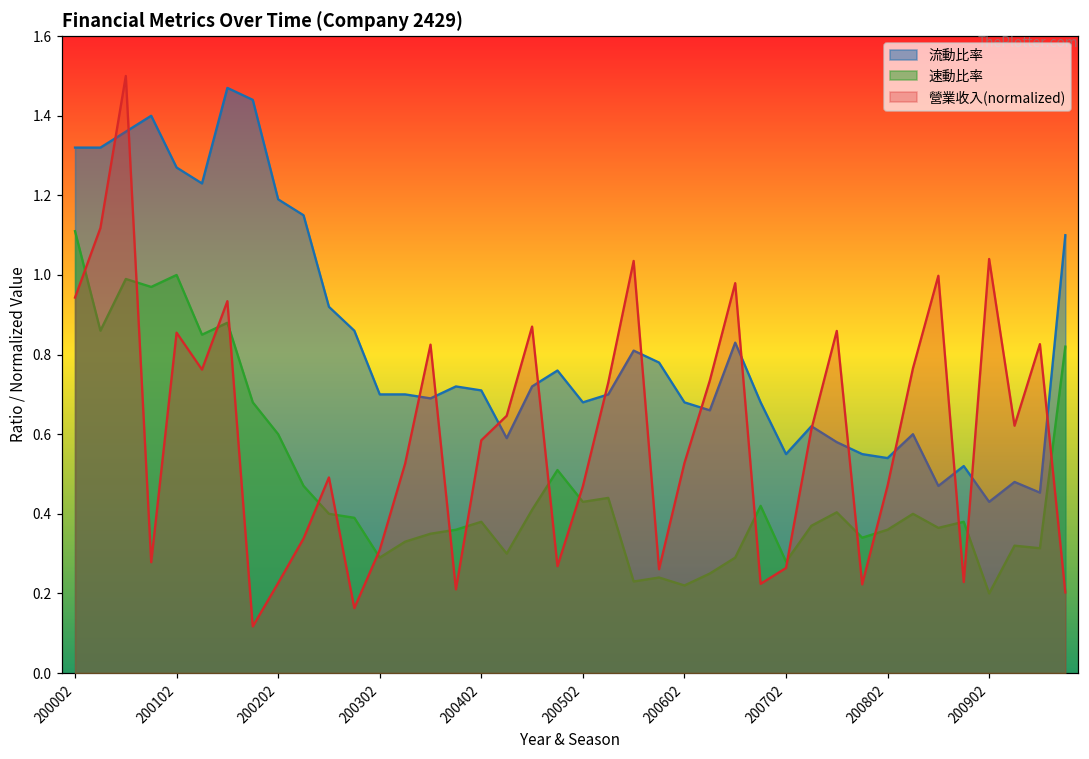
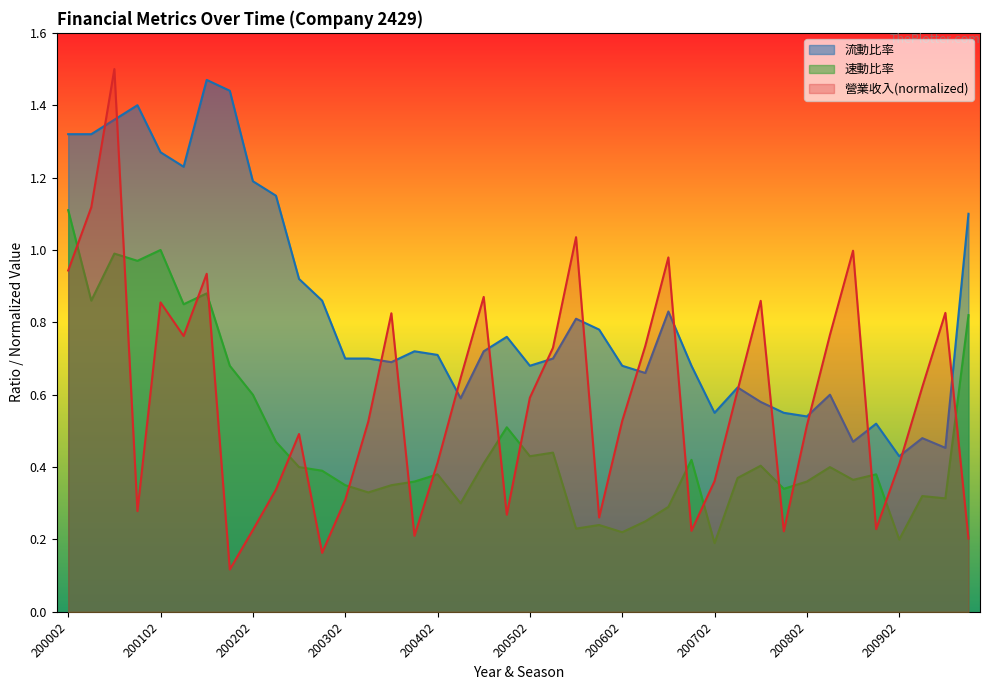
速動比率, 200302: 0.29 -> 0.35
營業收入(normalized), 200402: 0.58 -> 0.41
營業收入(normalized), 200502: 0.47 -> 0.59
速動比率, 200702: 0.28 -> 0.19
營業收入(normalized), 200702: 0.26 -> 0.36
營業收入(normalized), 200802: 0.47 -> 0.51
營業收入(normalized), 200902: 1.04 -> 0.41
